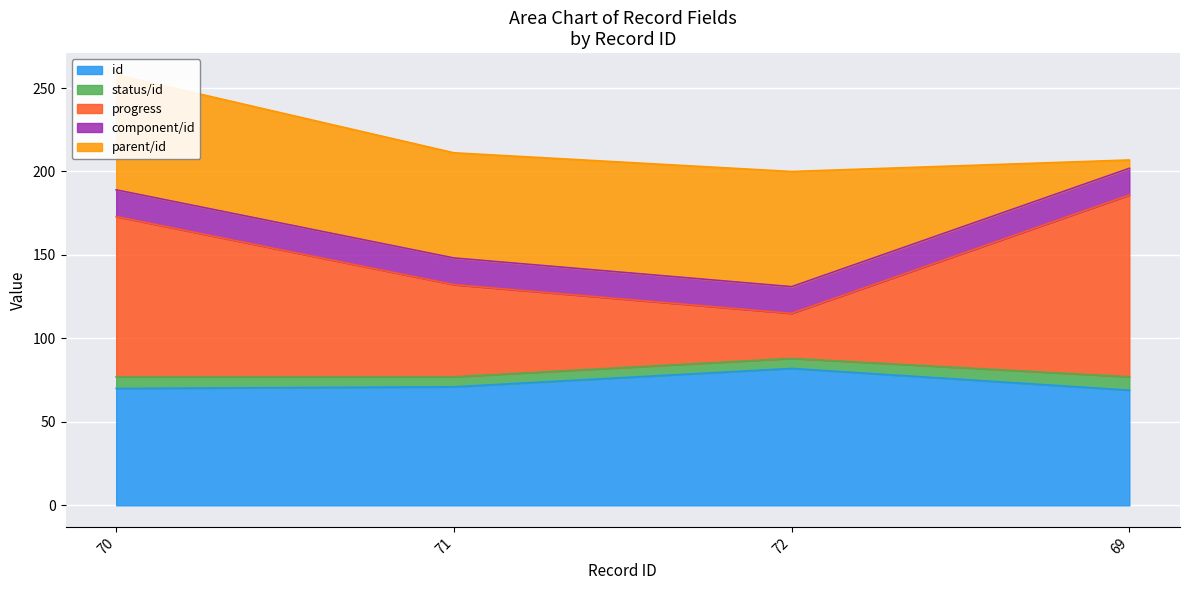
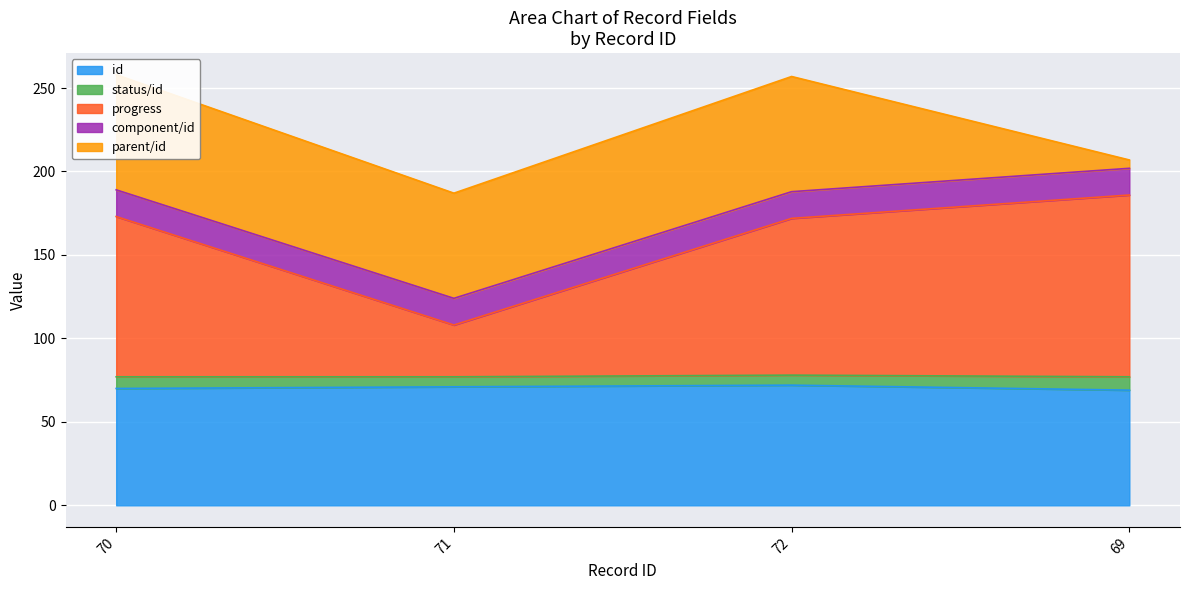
progress, 71: 55 -> 31
id, 72: 82 -> 72
progress, 72: 27 -> 94
